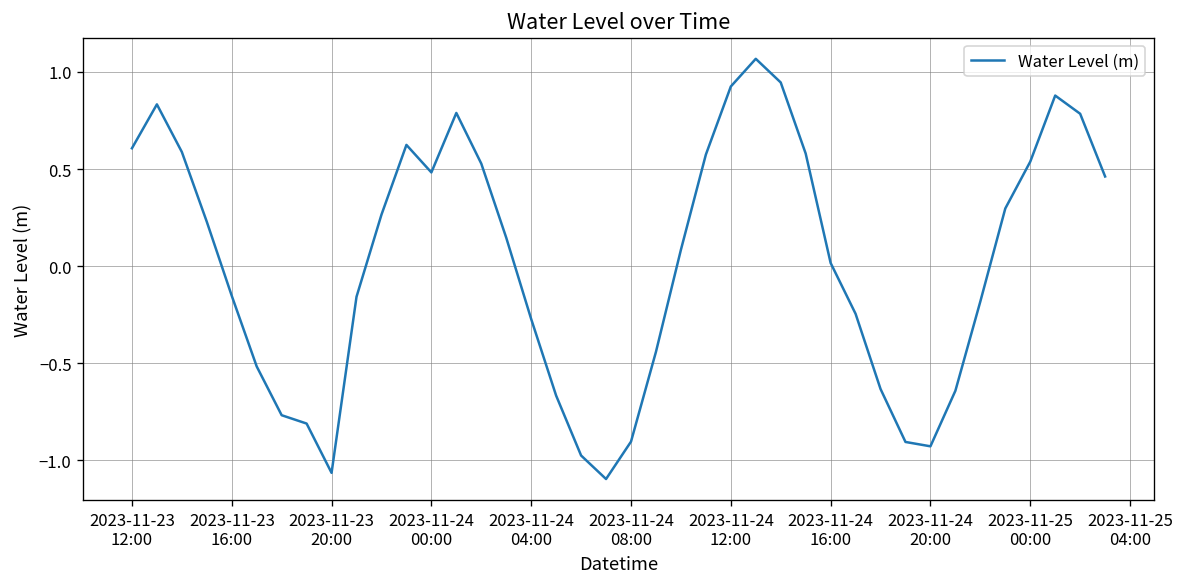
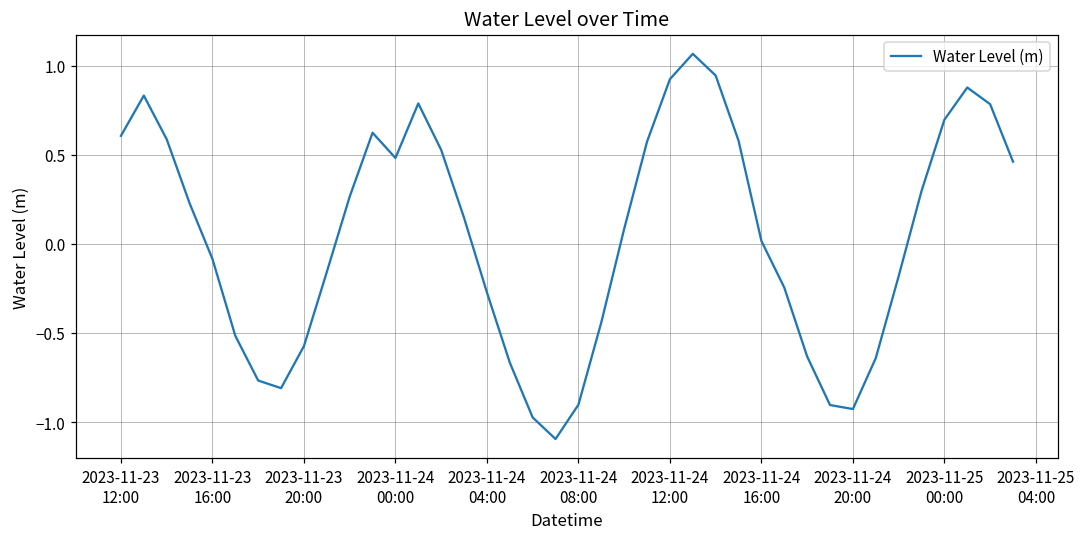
2023-11-23 16:00: -0.15 -> -0.08
2023-11-23 20:00: -1.06 -> -0.57
2023-11-25 00:00: 0.54 -> 0.70
